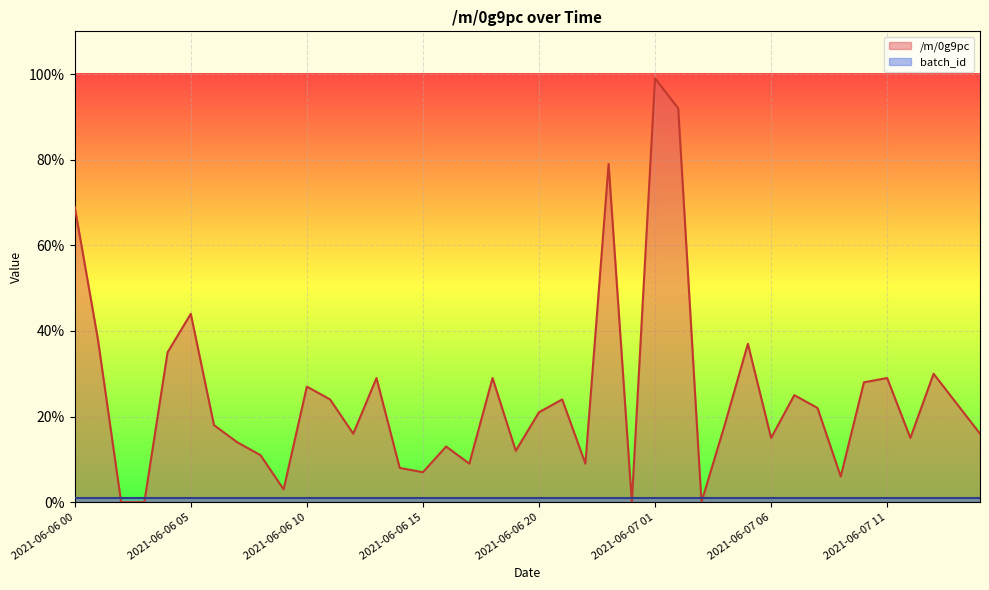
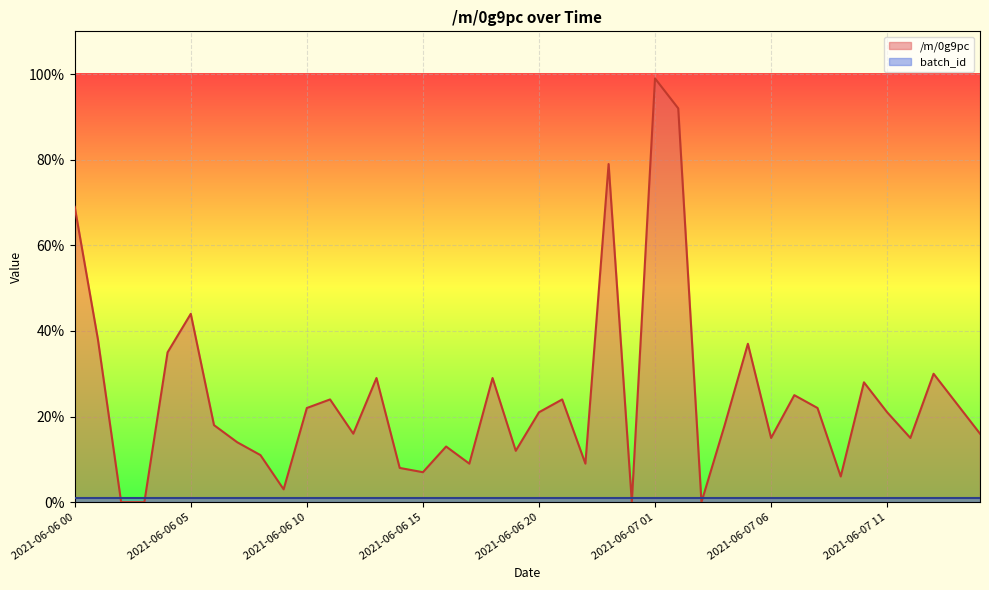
/m/0g9pc, 2021-06-06 10: 27% -> 22%
/m/0g9pc, 2021-06-07 11: 29% -> 21%
